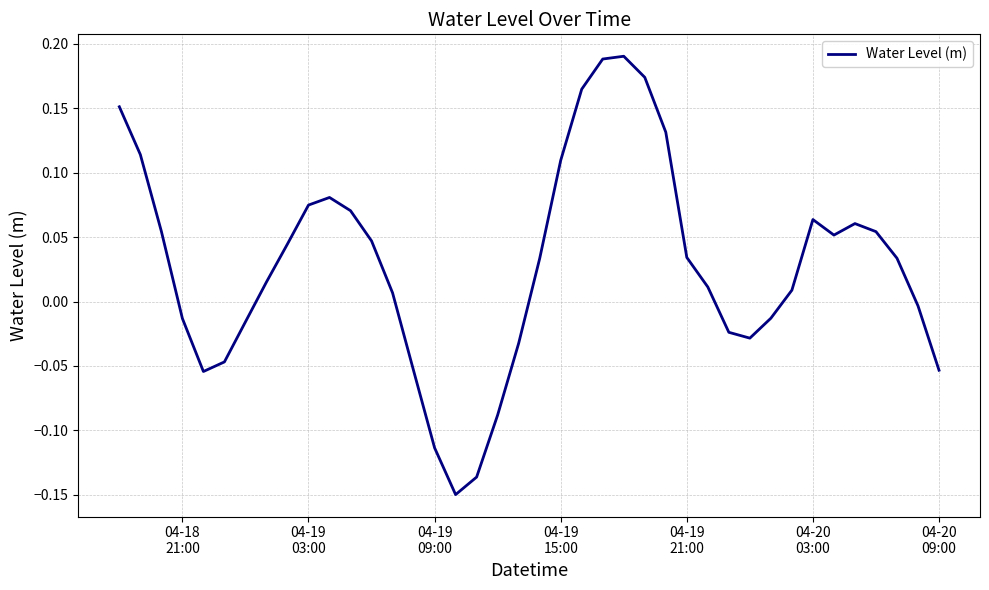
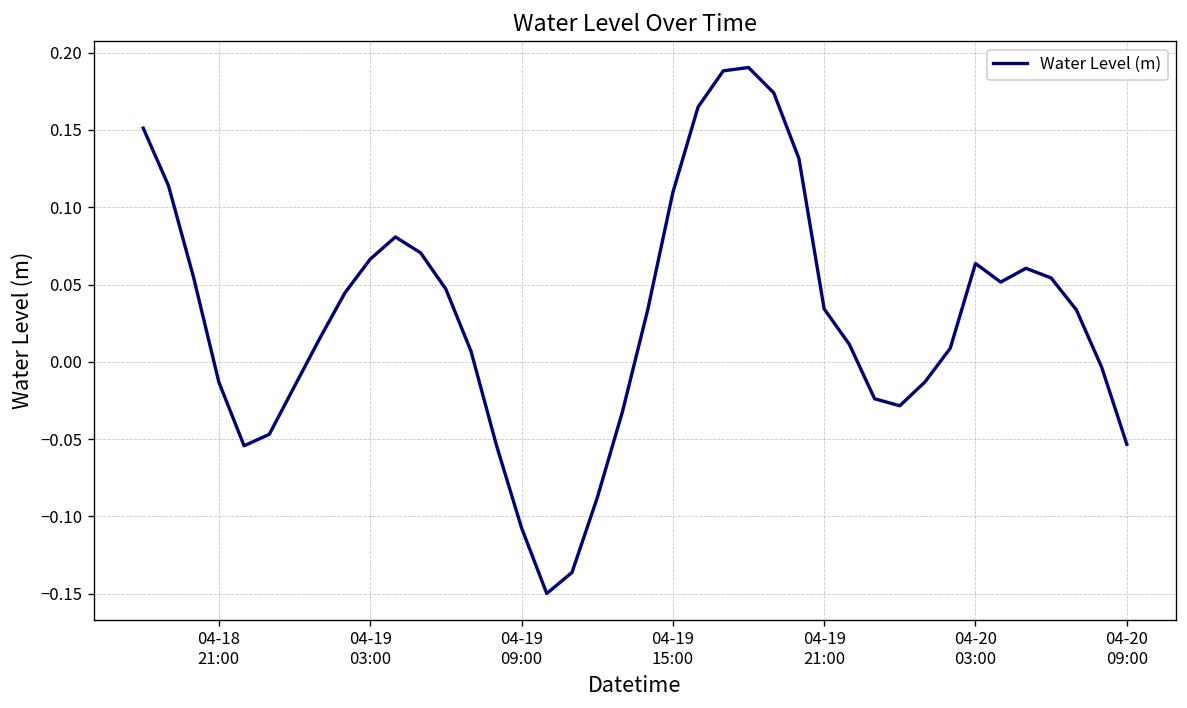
04-19 03:00: 0.075 -> 0.066
04-19 09:00: -0.114 -> -0.107
